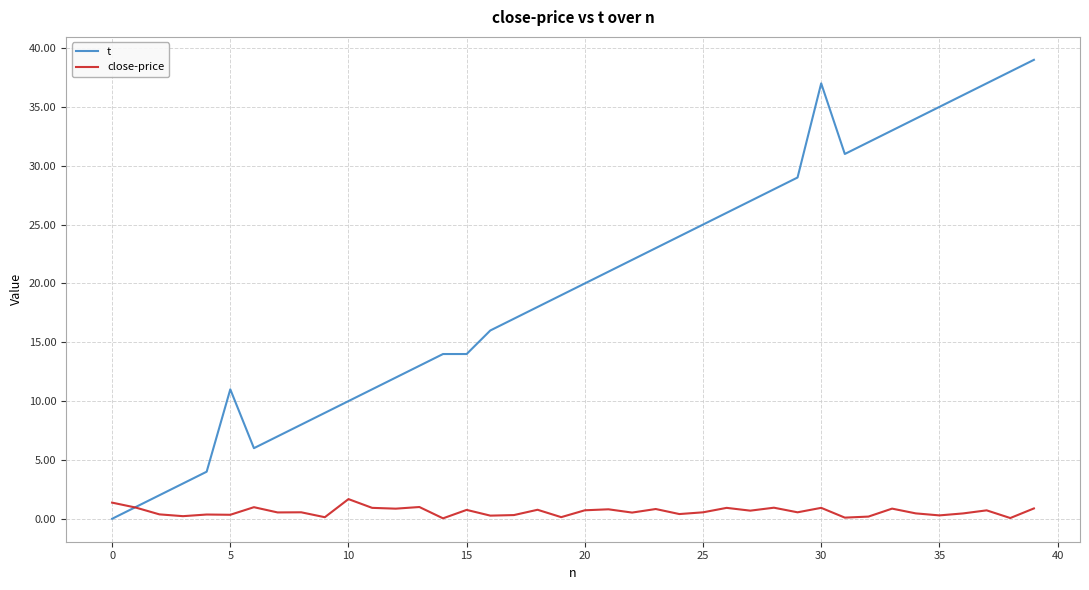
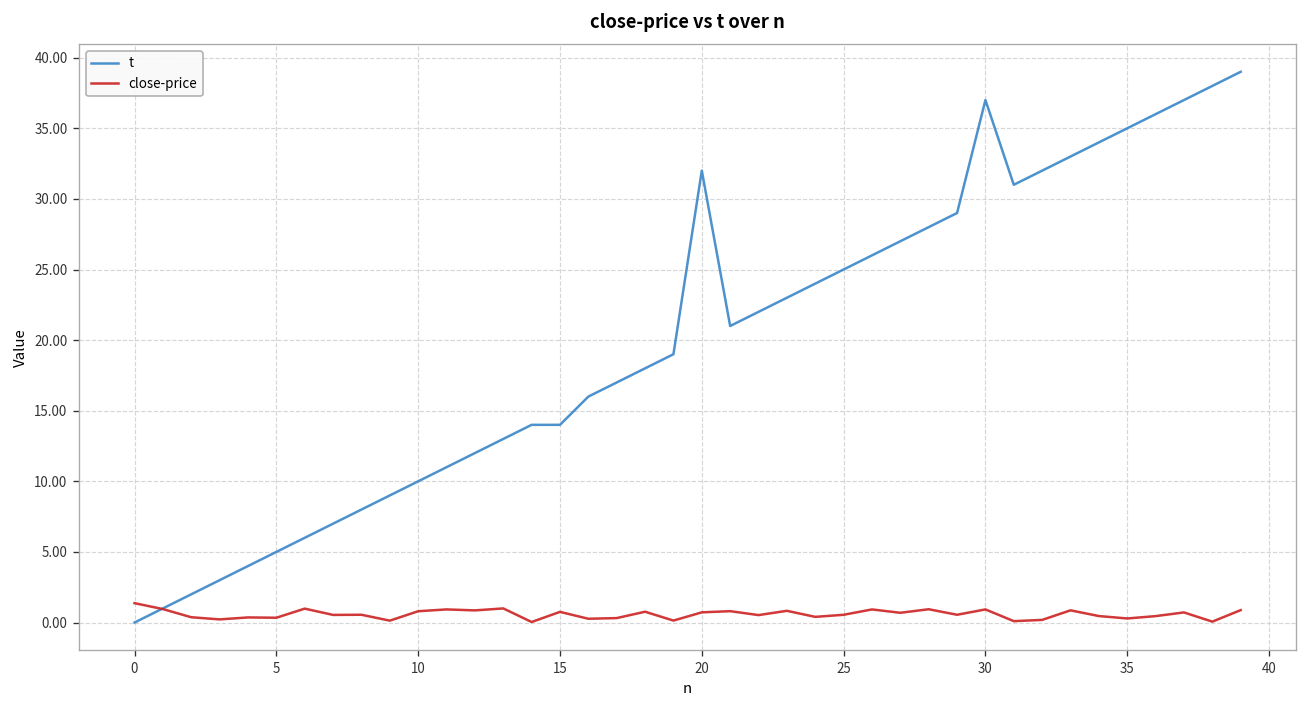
t, 5: 11 -> 5
close-price, 10: 1.7 -> 0.8
t, 20: 20 -> 32
